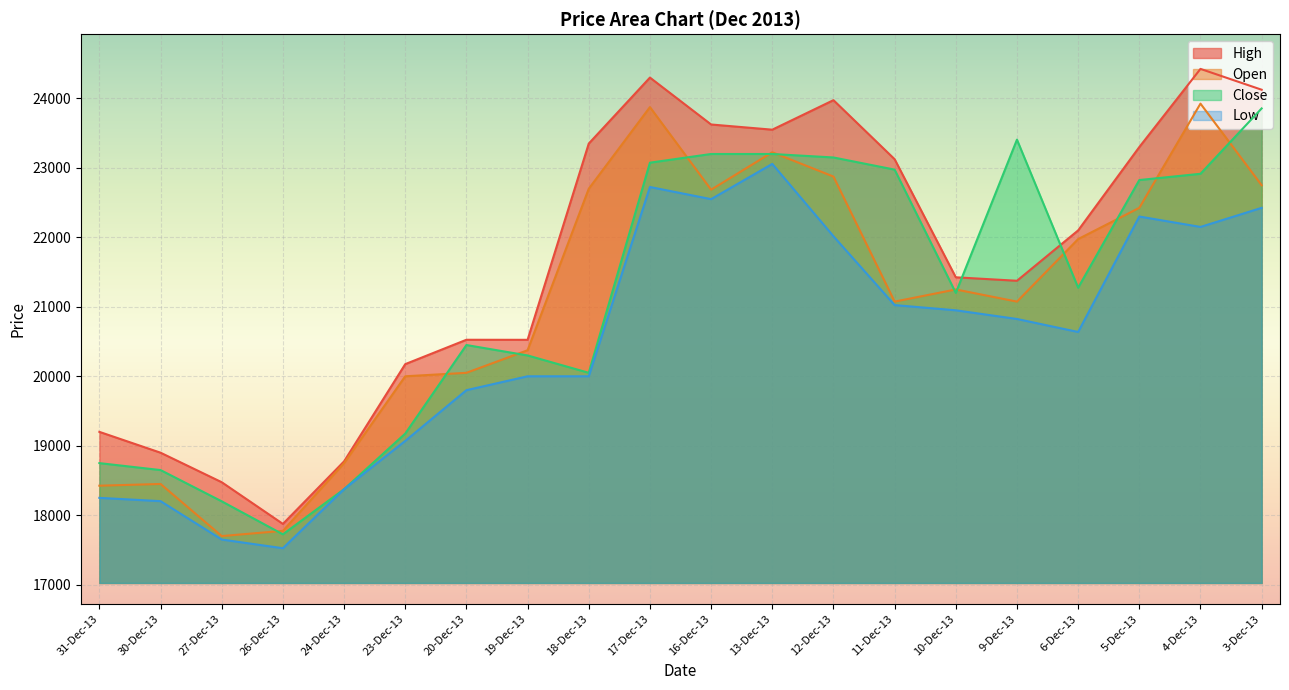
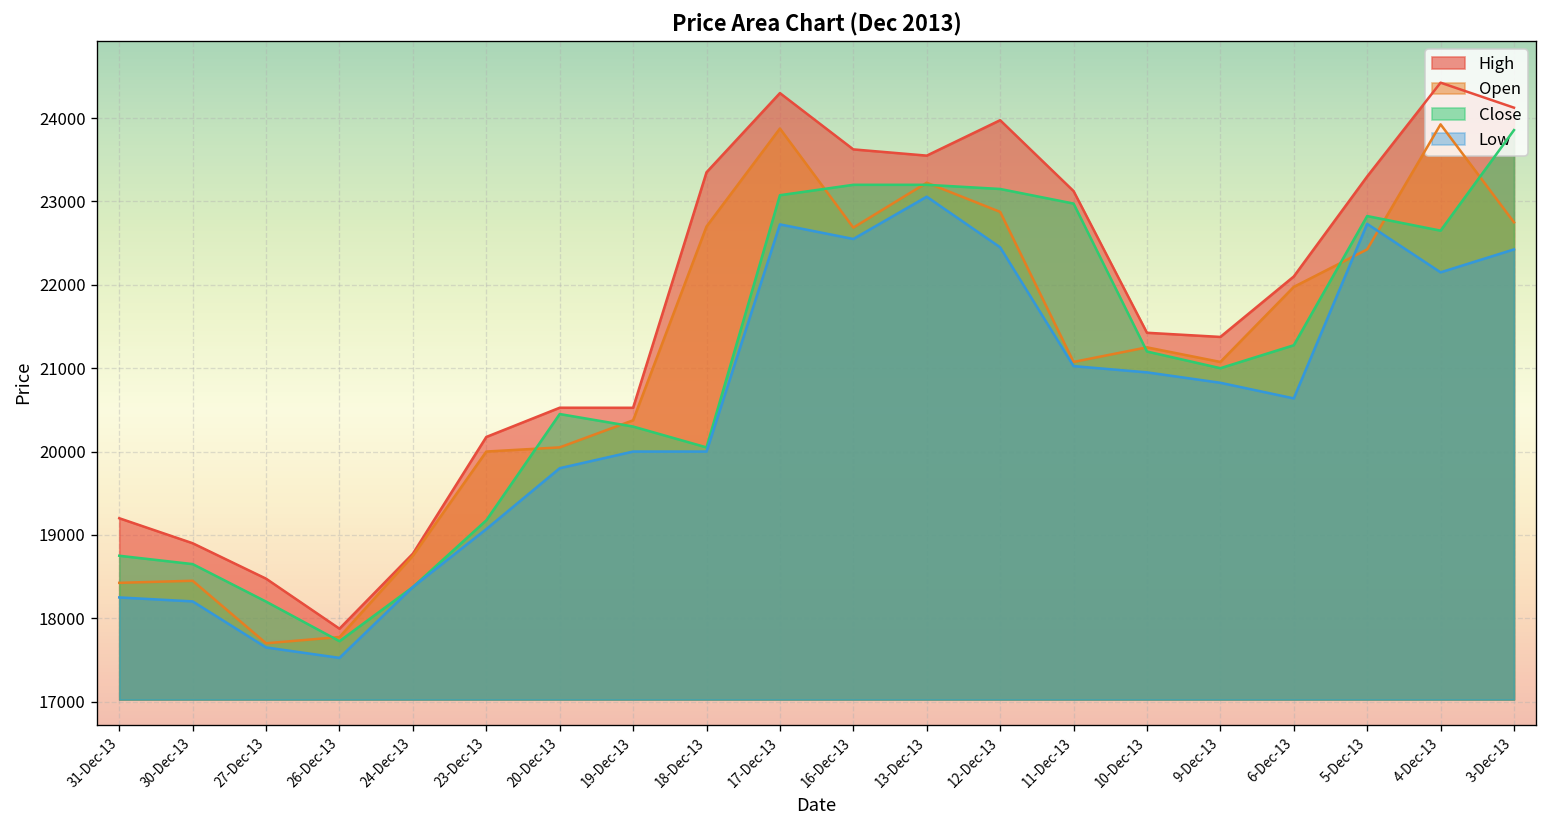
Low, 12-Dec-13: 22000 -> 22500
Close, 9-Dec-13: 23400 -> 21000
Low, 5-Dec-13: 22300 -> 22700
Close, 4-Dec-13: 22900 -> 22700
